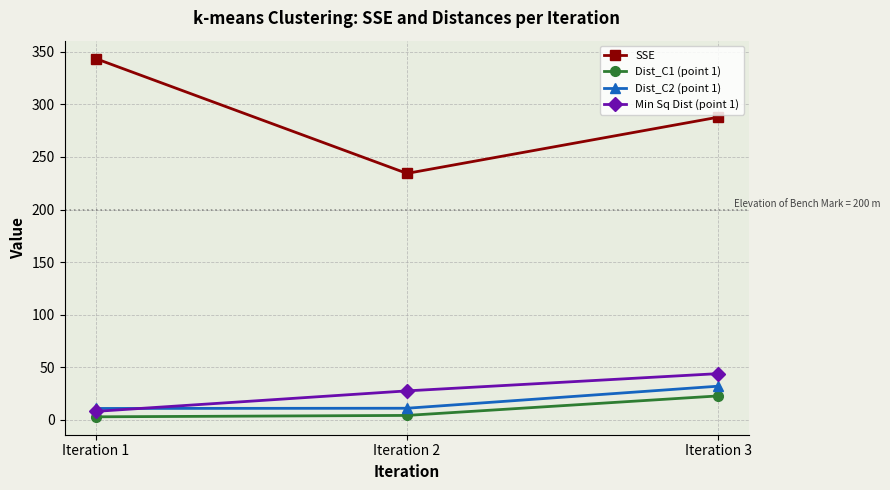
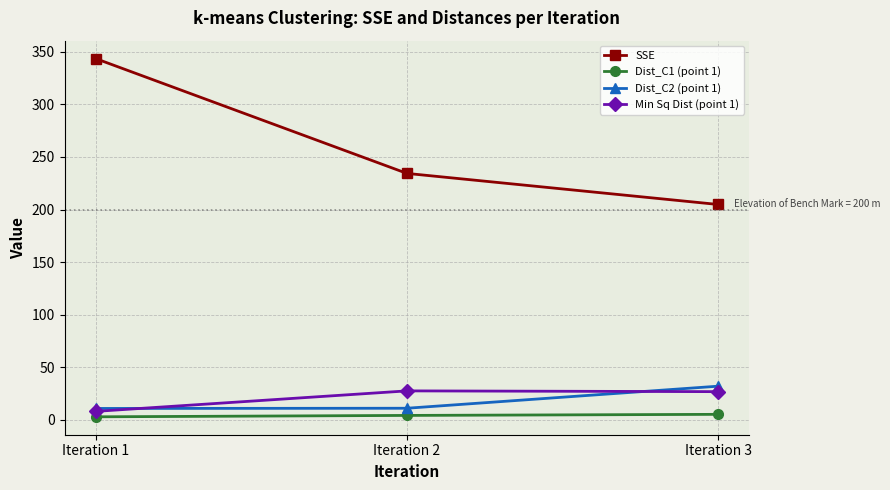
SSE, Iteration 3: 288 -> 205
Dist_C1 (point 1), Iteration 3: 23 -> 5
Min Sq Dist (point 1), Iteration 3: 44 -> 27
